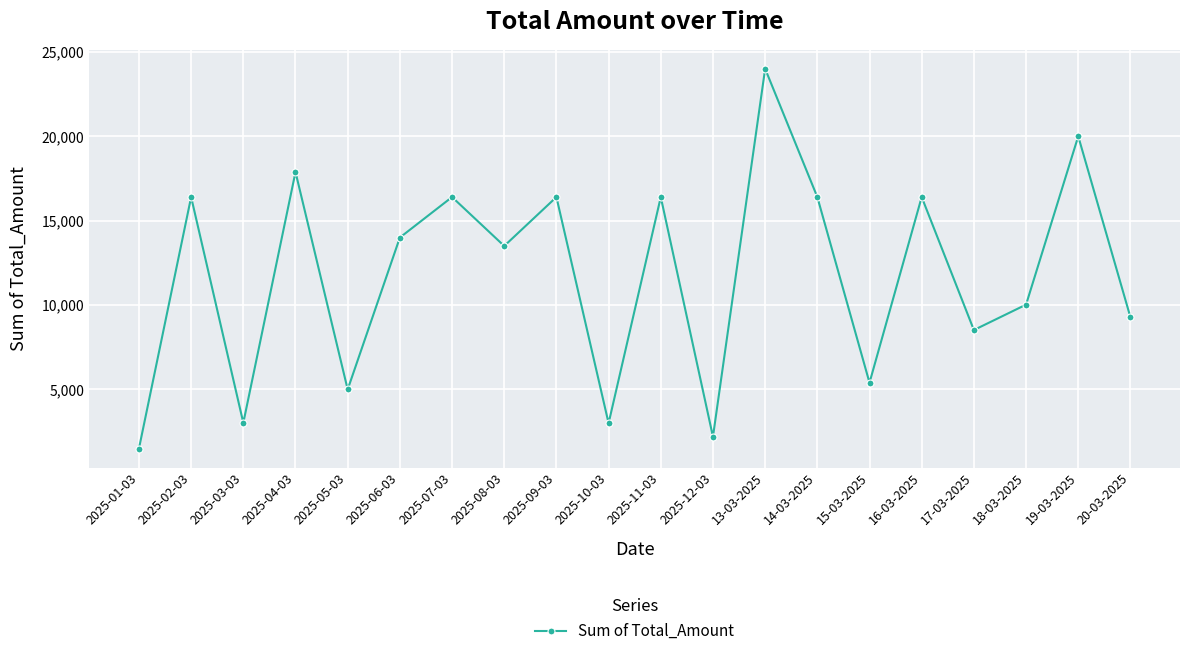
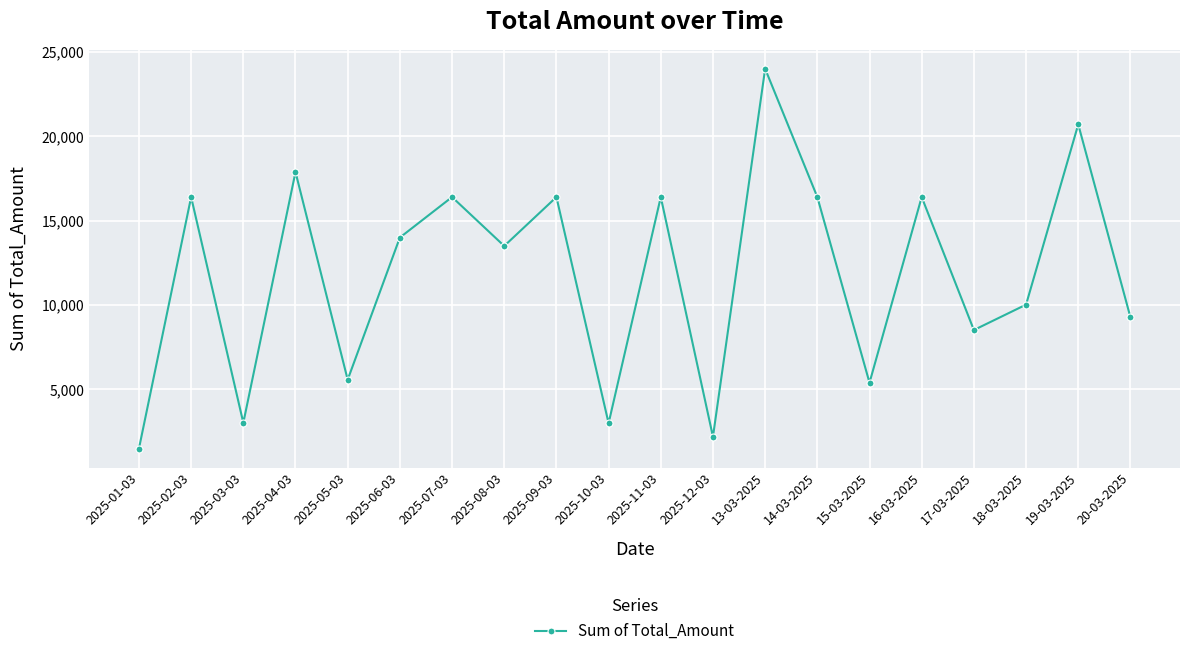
2025-05-03: 5,000 -> 5,600
19-03-2025: 20,000 -> 20,700
